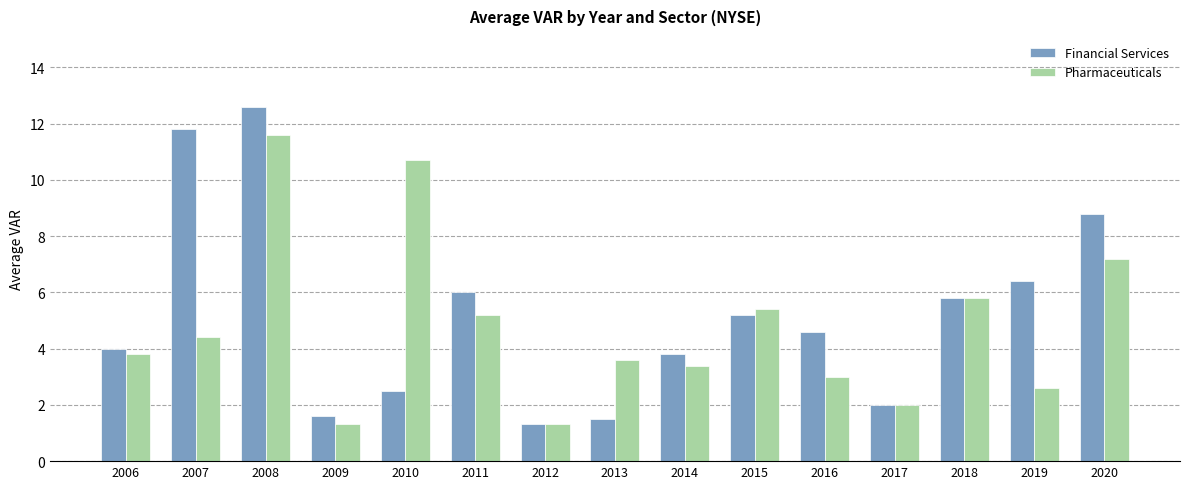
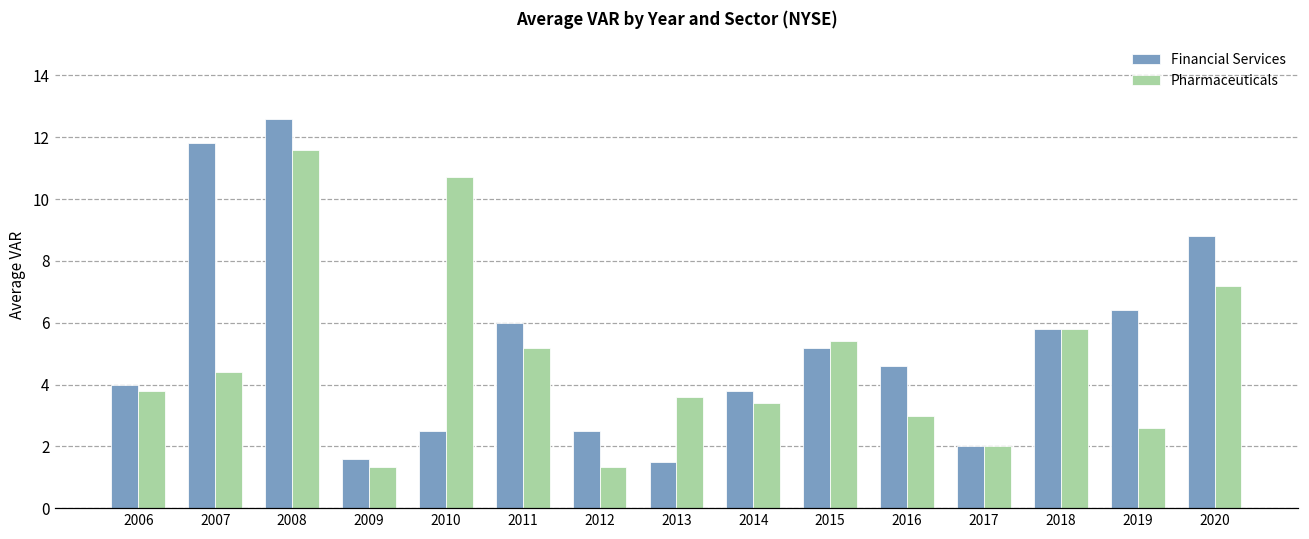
Financial Services, 2012: 1.3 -> 2.5
